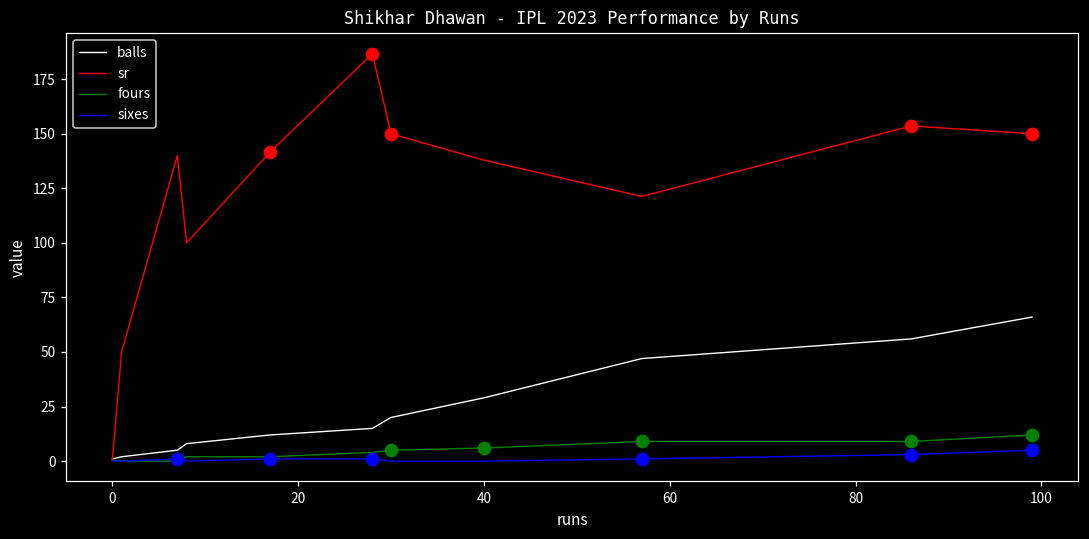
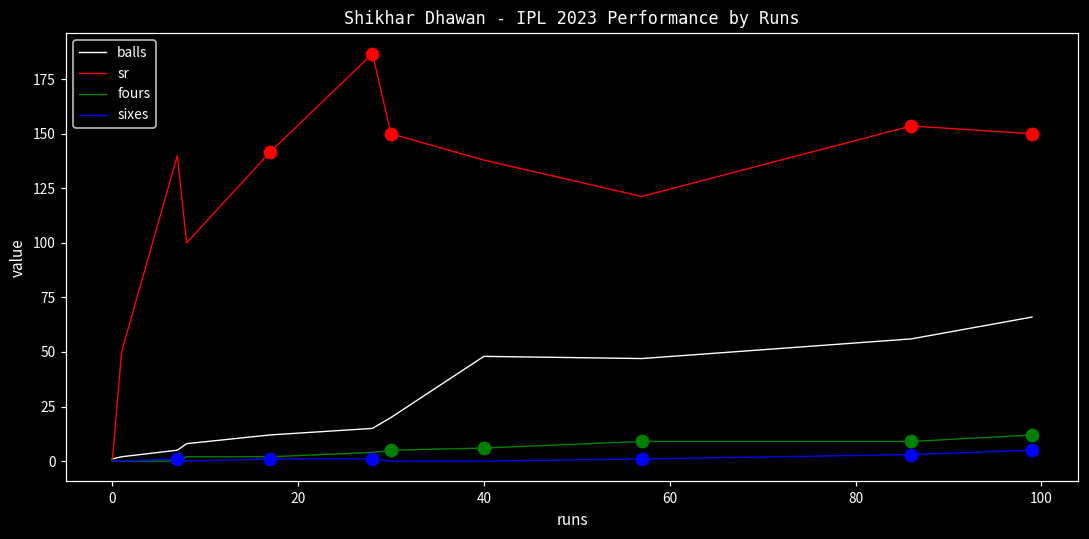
balls, 40: 29 -> 48
